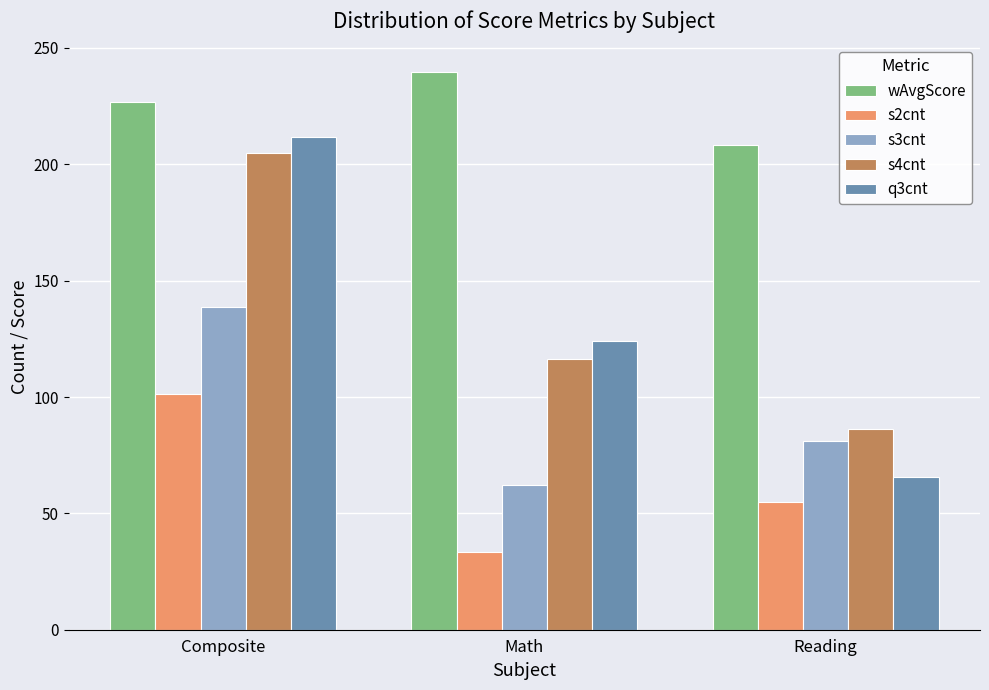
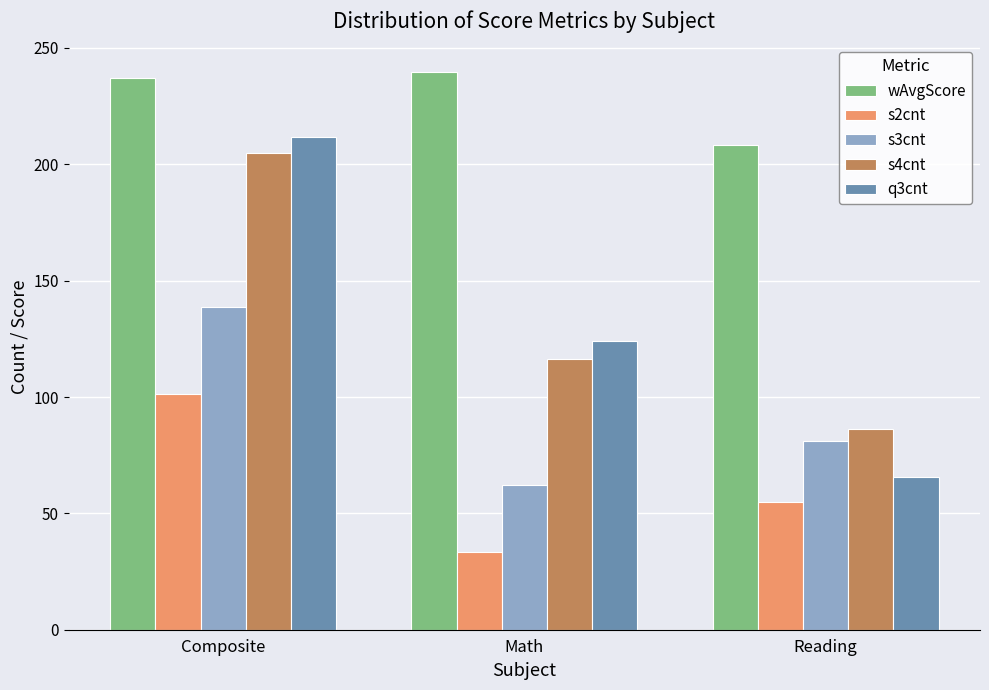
wAvgScore, Composite: 227 -> 237
